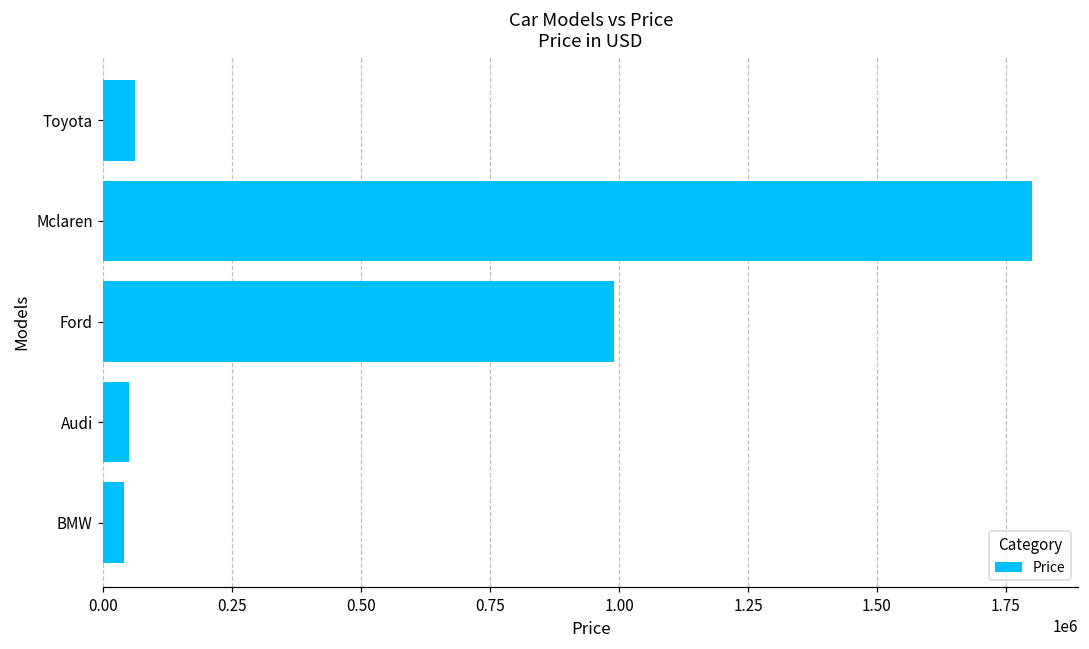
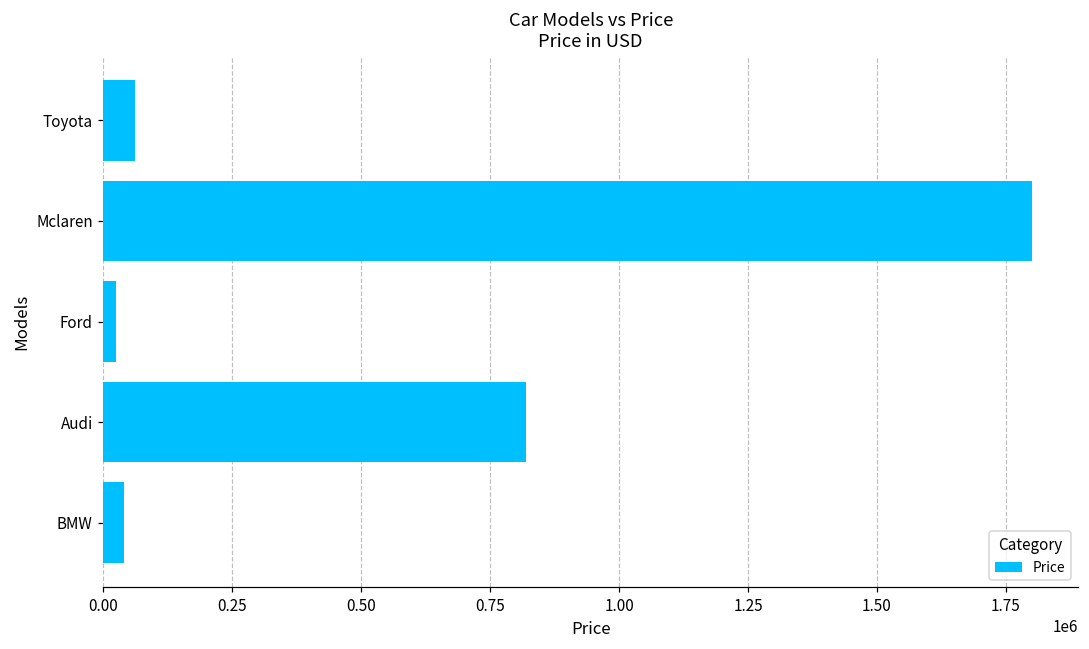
Ford: 990000 -> 30000
Audi: 50000 -> 820000
